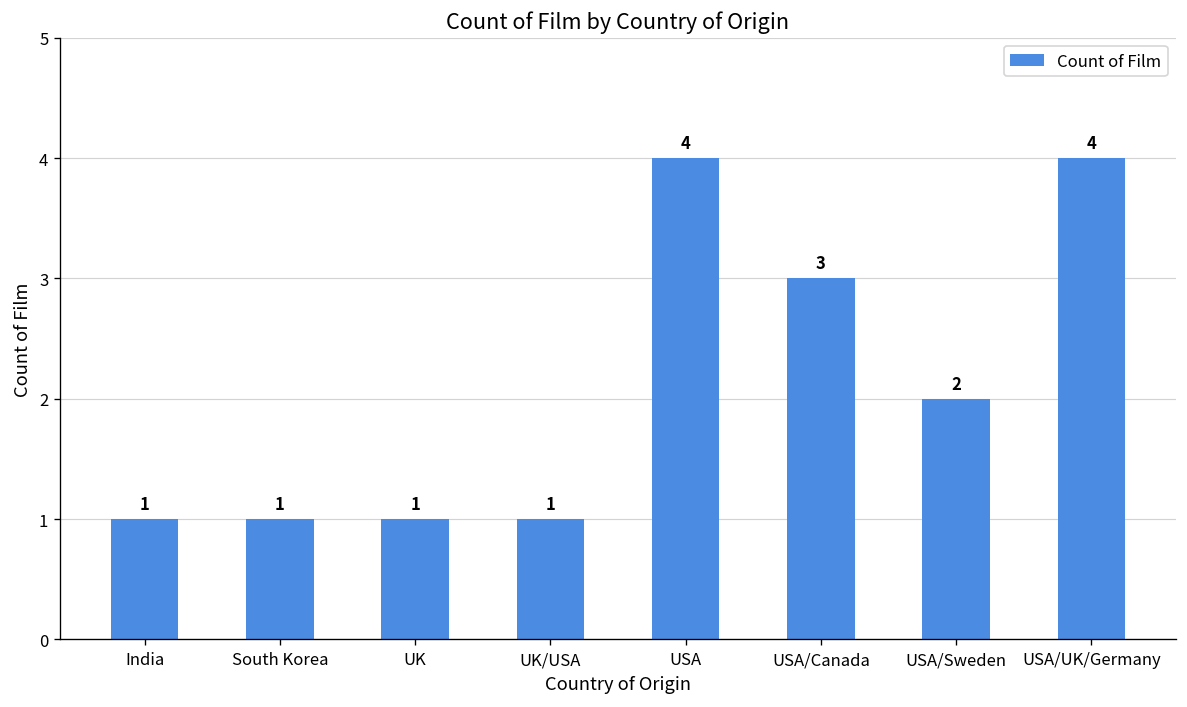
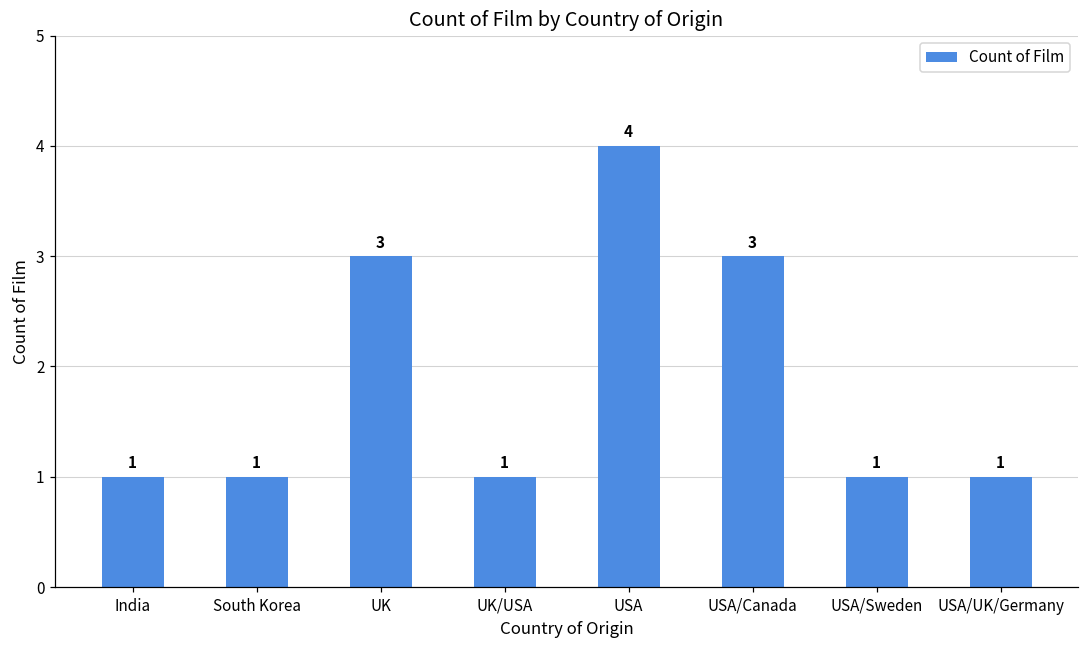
UK: 1 -> 3
USA/Sweden: 2 -> 1
USA/UK/Germany: 4 -> 1
